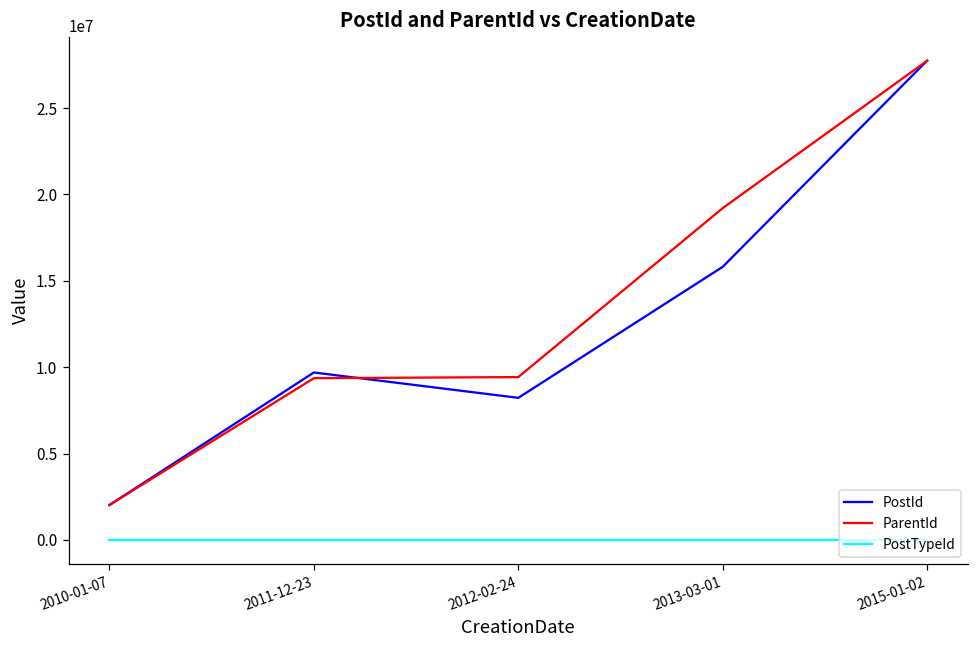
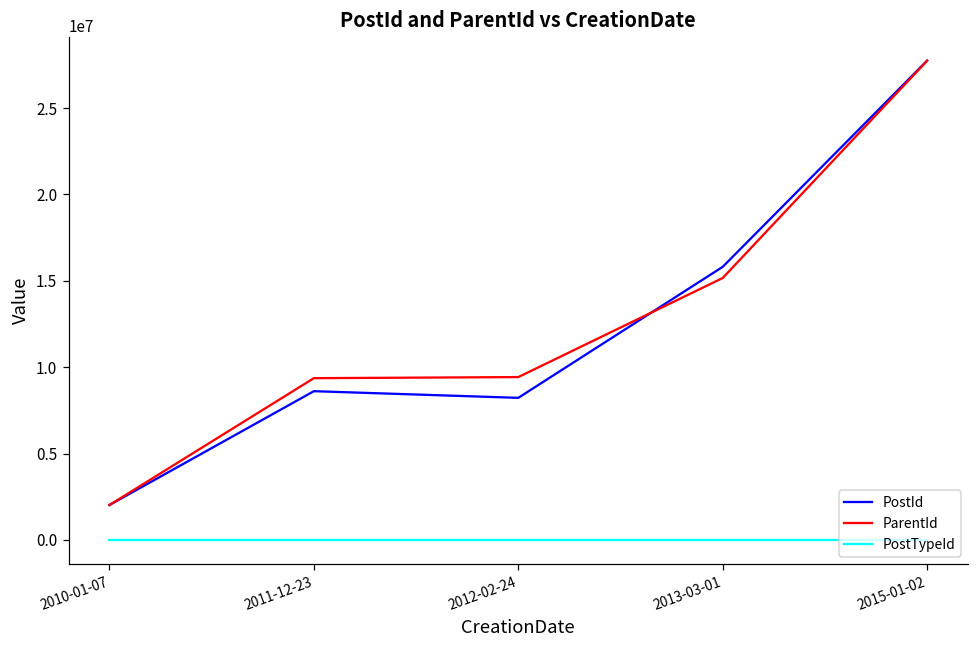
PostId, 2011-12-23: 9700000 -> 8600000
ParentId, 2013-03-01: 19200000 -> 15200000
